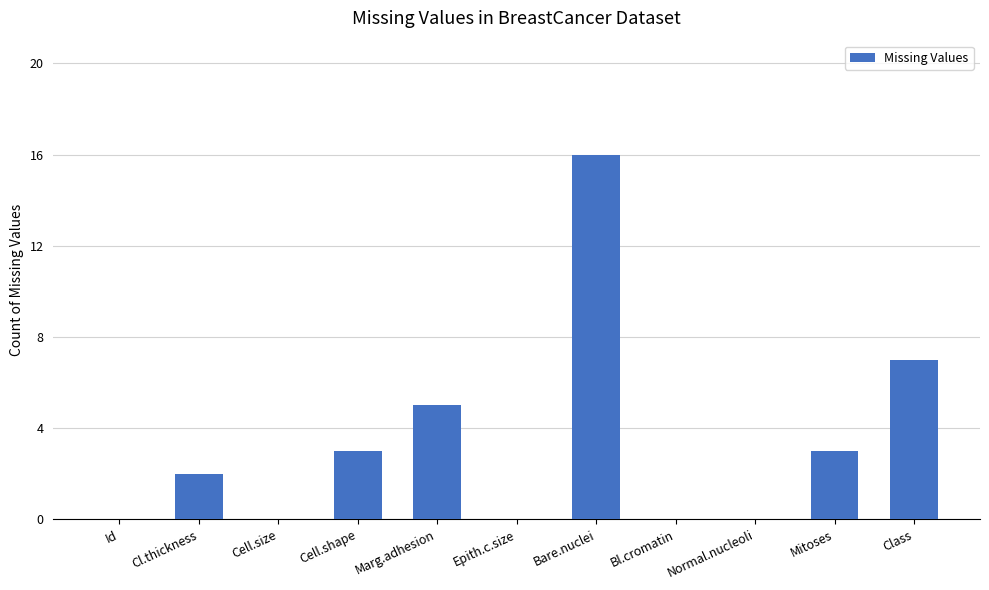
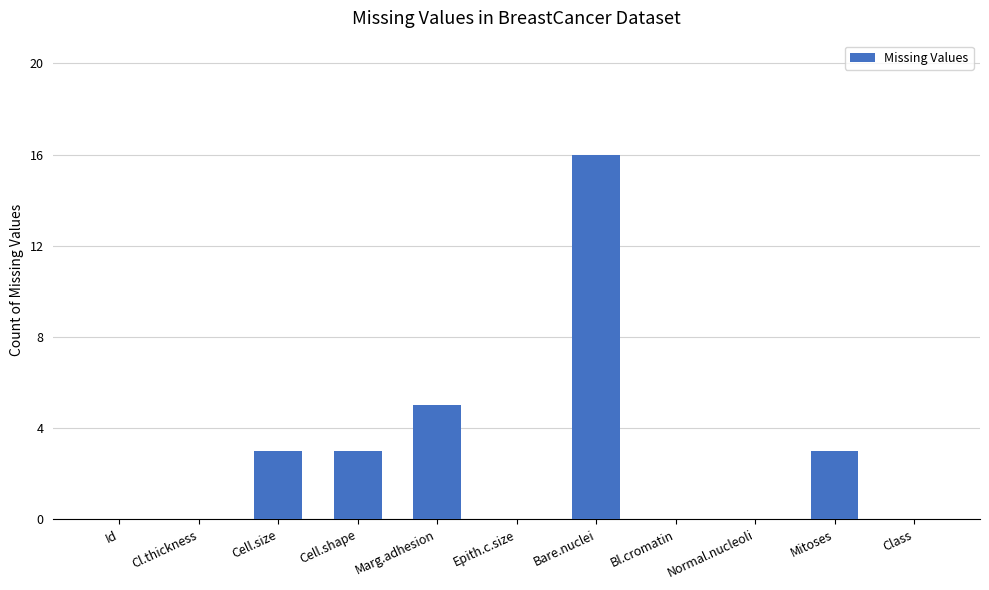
Cl.thickness: 2 -> 0
Cell.size: 0 -> 3
Class: 7 -> 0
